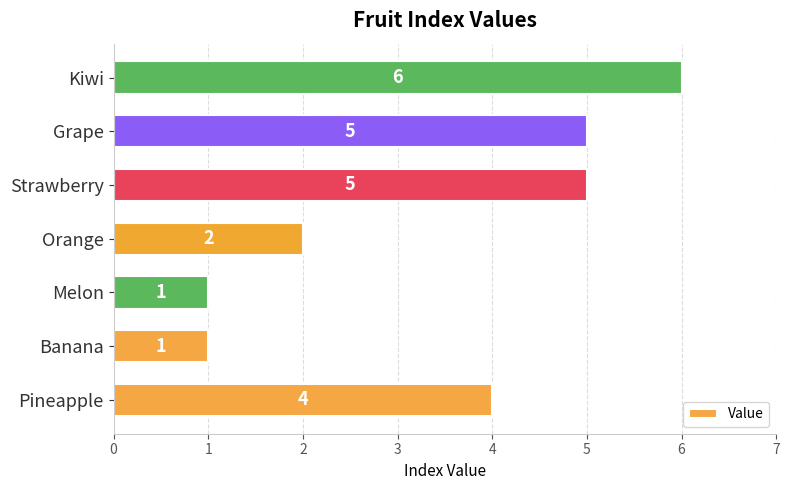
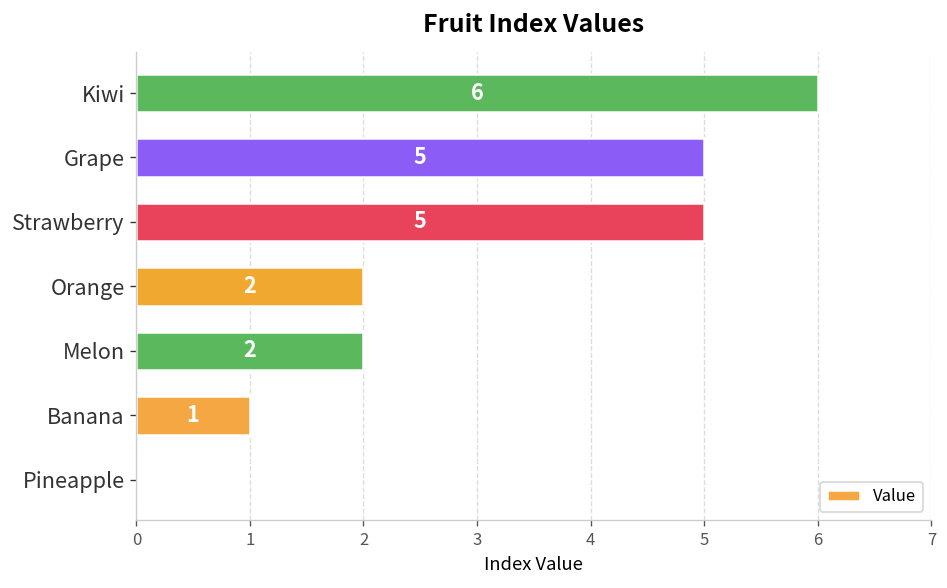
Melon: 1 -> 2
Pineapple: 4 -> 0
